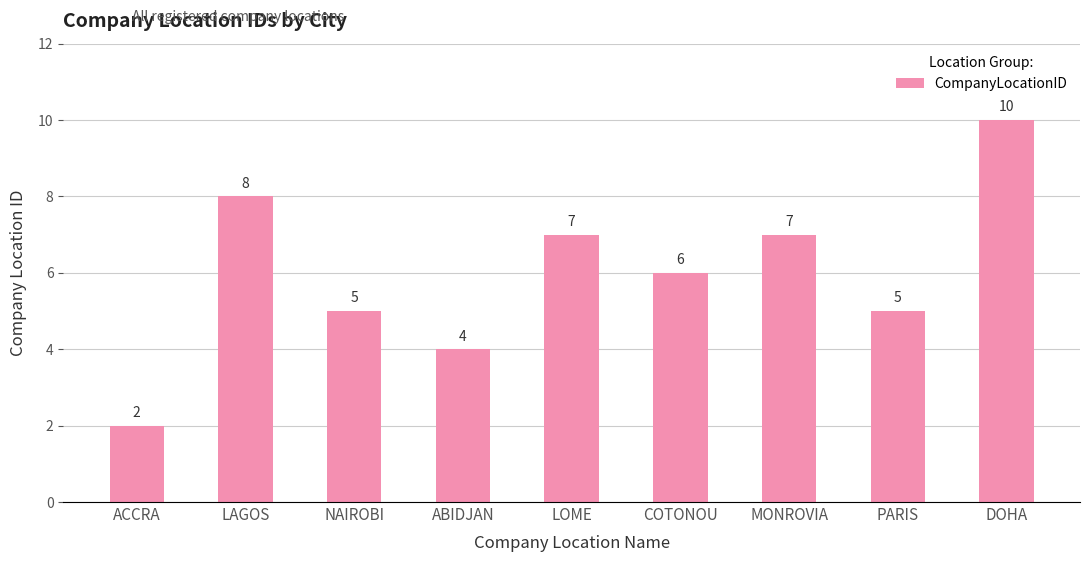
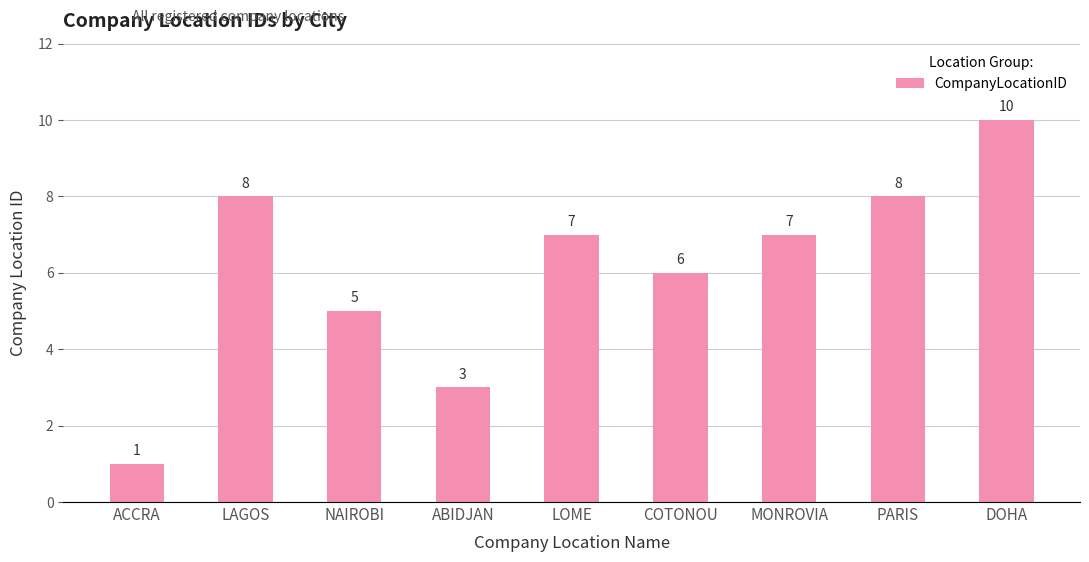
ACCRA: 2 -> 1
ABIDJAN: 4 -> 3
PARIS: 5 -> 8
